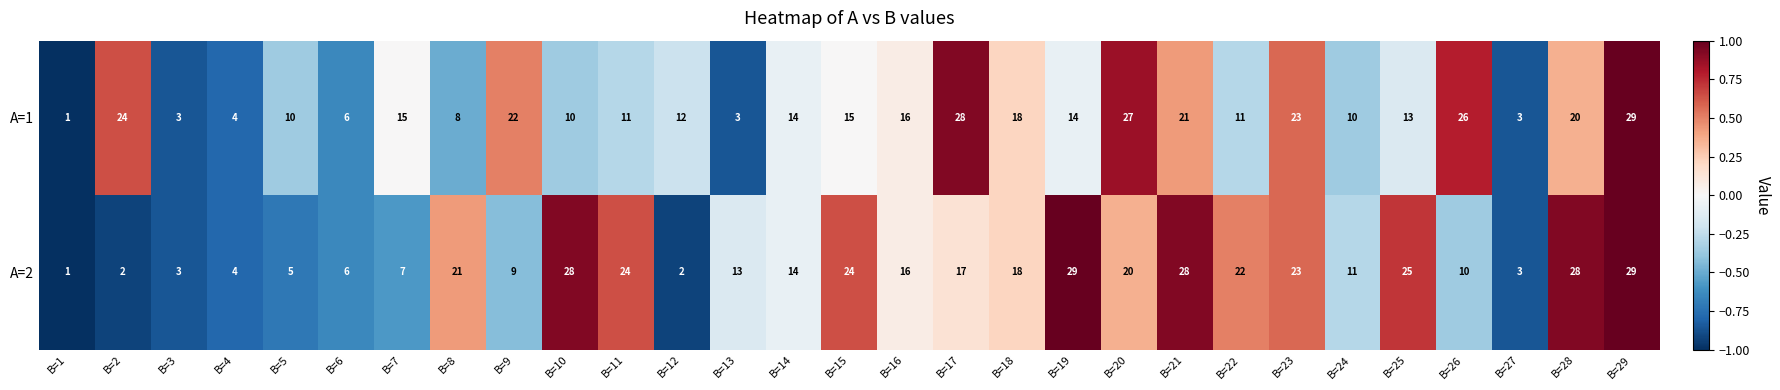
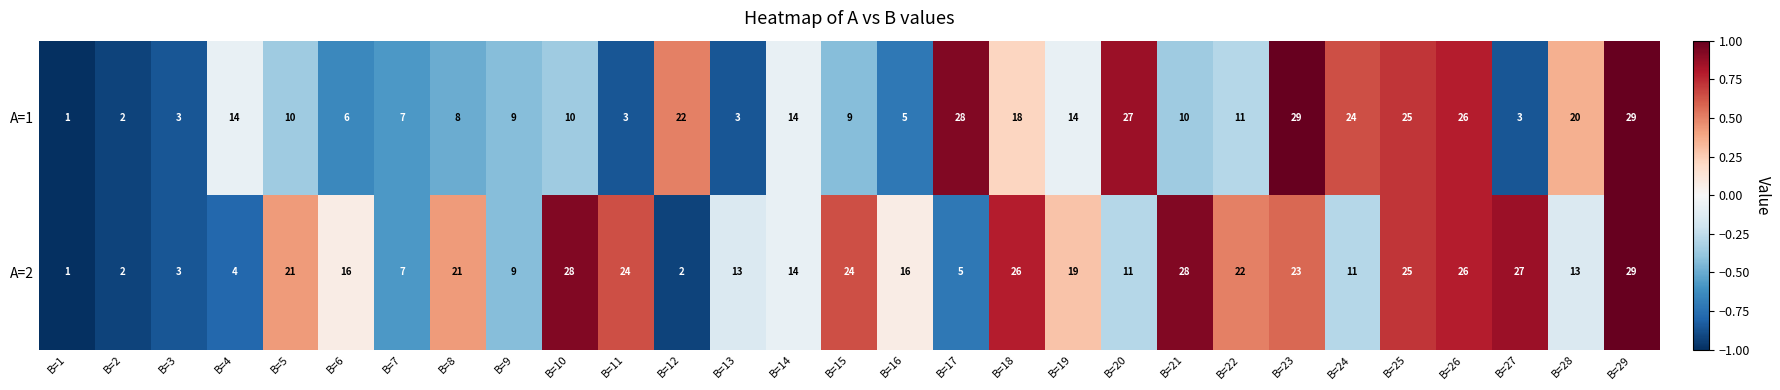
A=1, B=2: 24 -> 2
A=1, B=4: 4 -> 14
A=1, B=7: 15 -> 7
A=1, B=9: 22 -> 9
A=1, B=11: 11 -> 3
A=1, B=12: 12 -> 22
A=1, B=15: 15 -> 9
A=1, B=16: 16 -> 5
A=1, B=21: 21 -> 10
A=1, B=23: 23 -> 29
A=1, B=24: 10 -> 24
A=1, B=25: 13 -> 25
A=2, B=5: 5 -> 21
A=2, B=6: 6 -> 16
A=2, B=17: 17 -> 5
A=2, B=18: 18 -> 26
A=2, B=19: 29 -> 19
A=2, B=20: 20 -> 11
A=2, B=26: 10 -> 26
A=2, B=27: 3 -> 27
A=2, B=28: 28 -> 13
